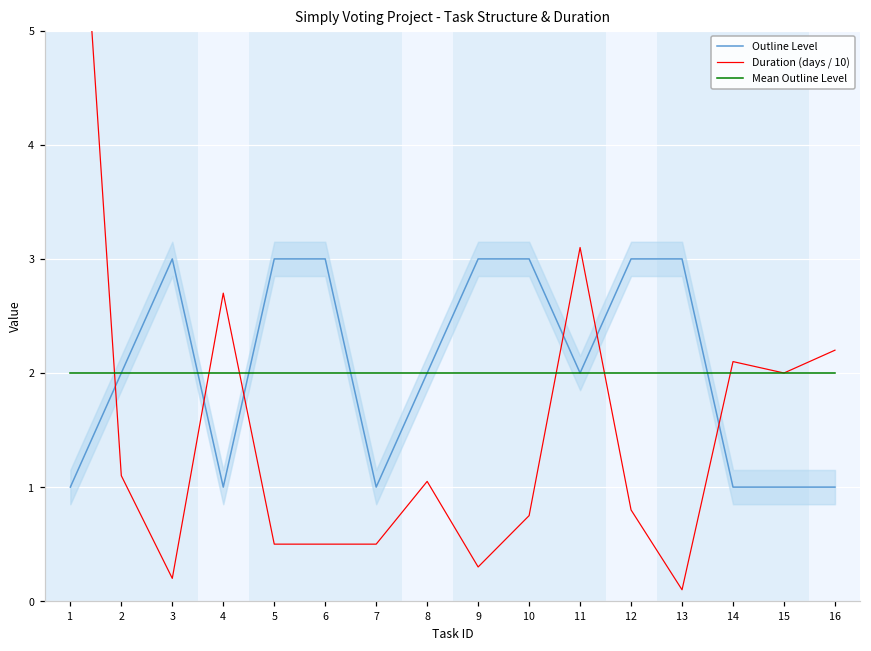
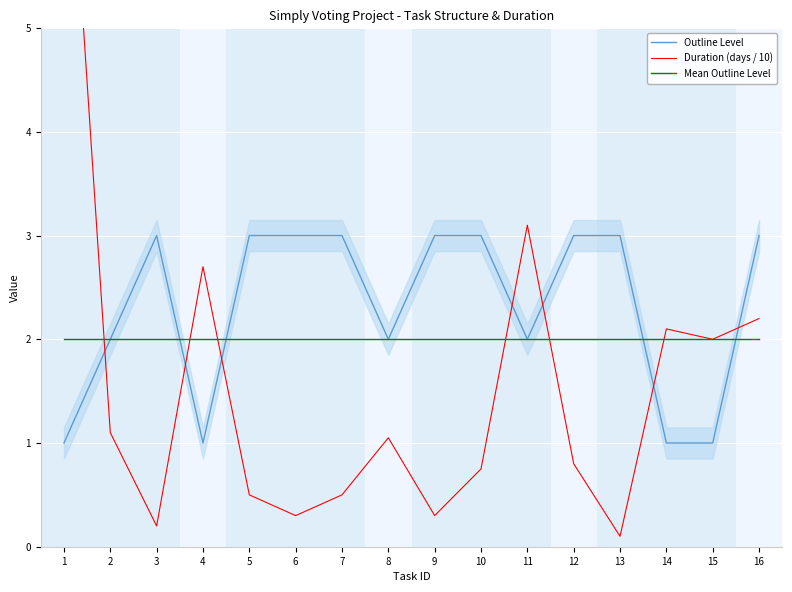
Duration (days / 10), 6: 0.50 -> 0.30
Outline Level, 7: 1 -> 3
Outline Level, 16: 1 -> 3
